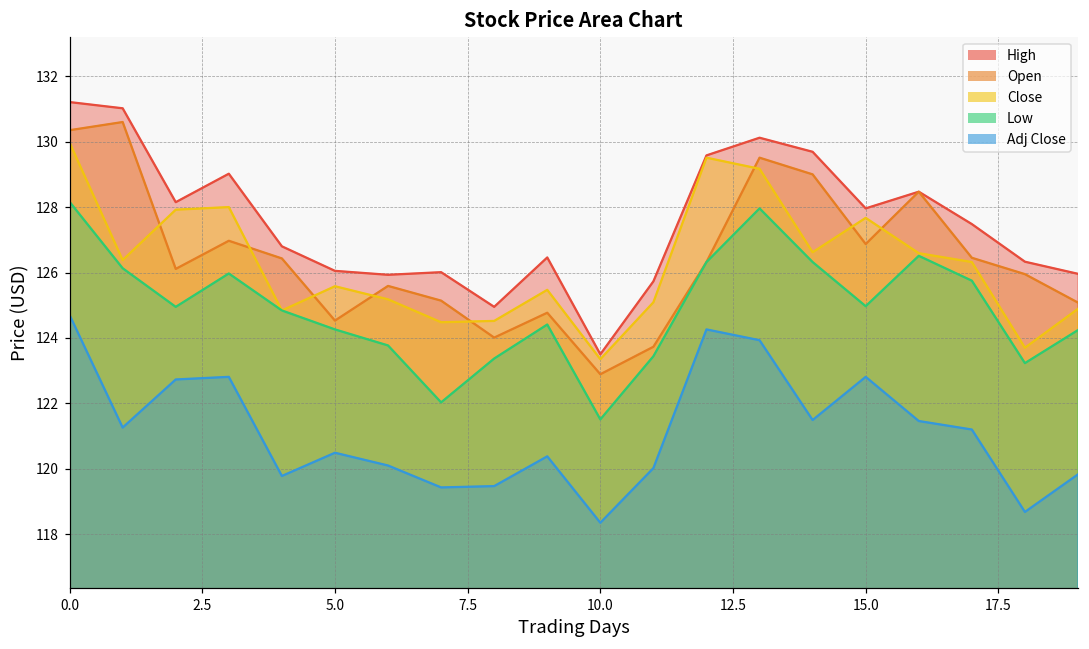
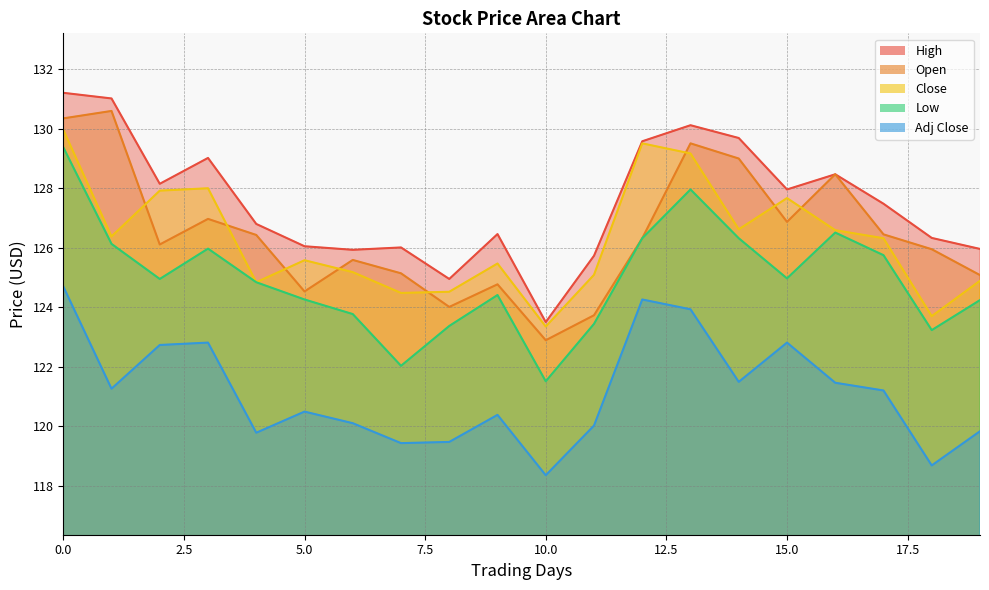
Low, 0.0: 128.2 -> 129.4
